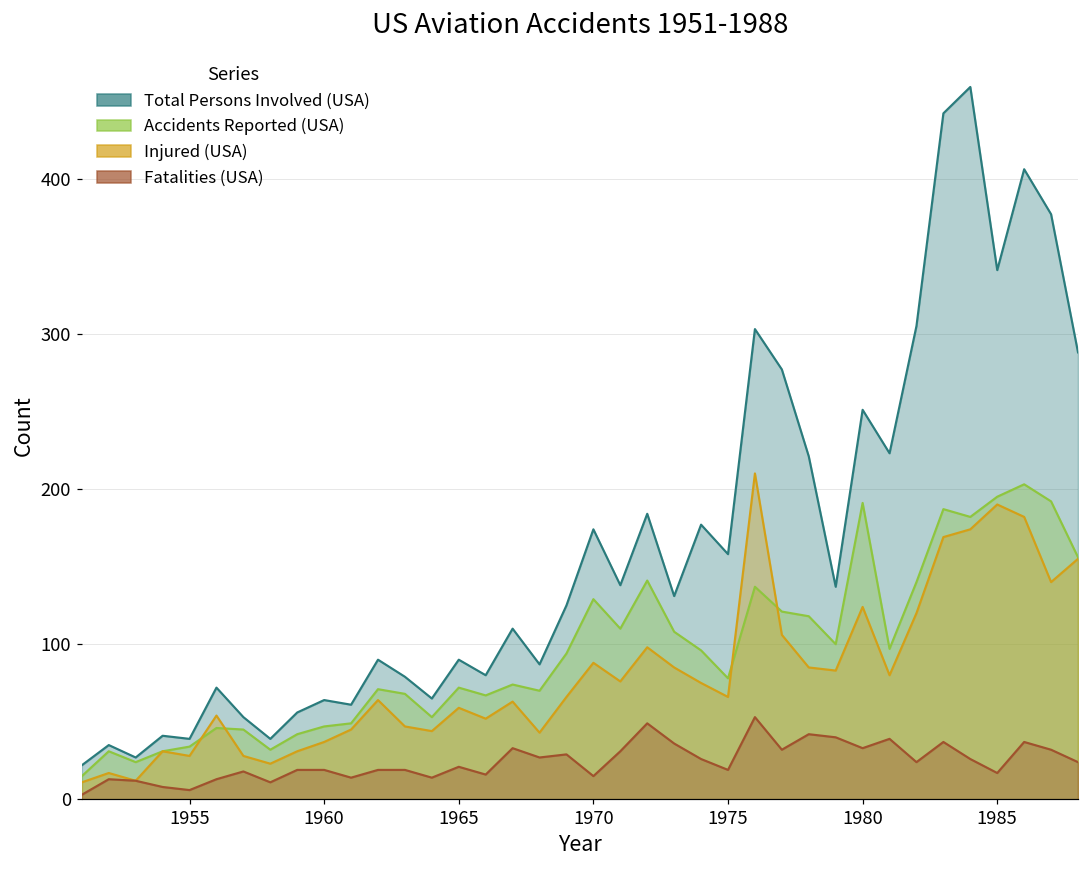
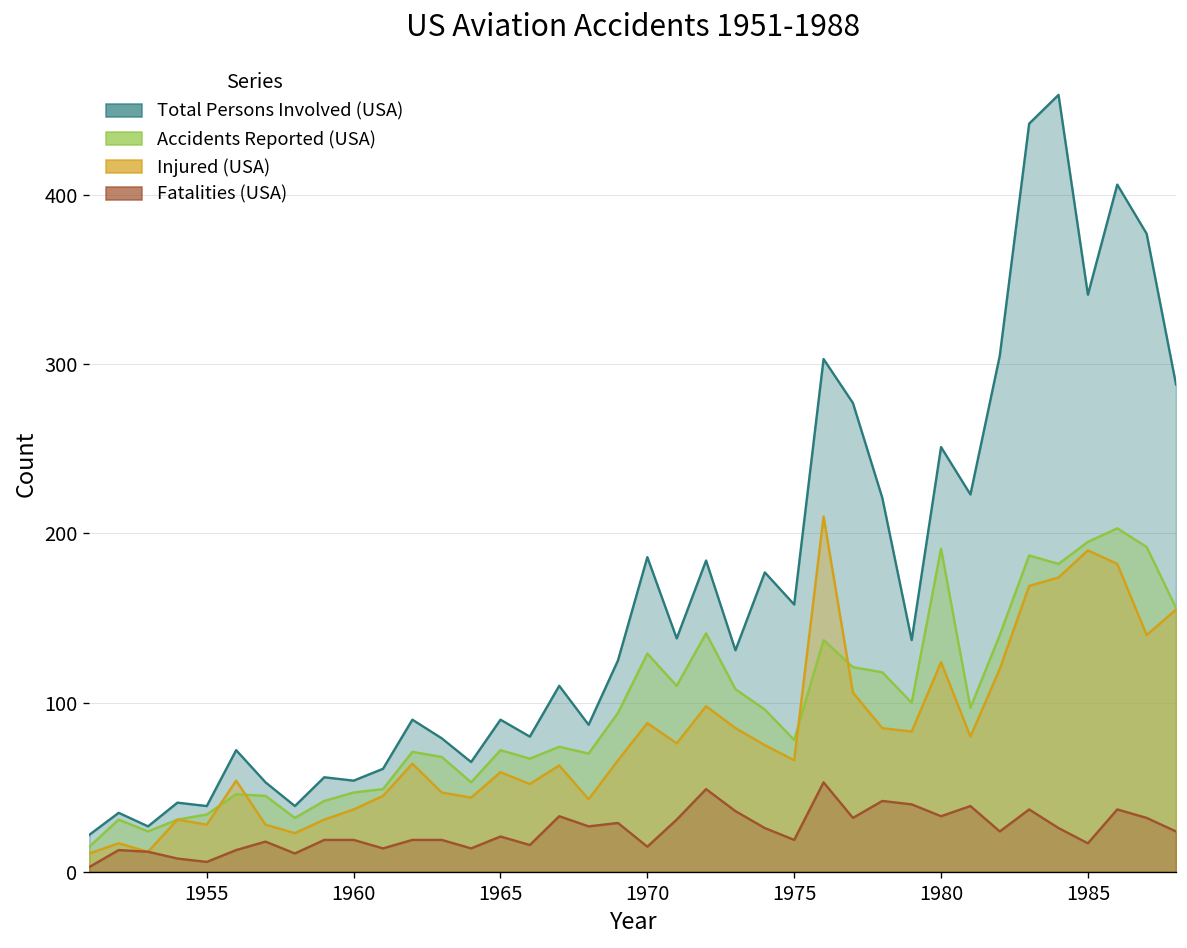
Total Persons Involved (USA), 1960: 64 -> 54
Total Persons Involved (USA), 1970: 174 -> 186
